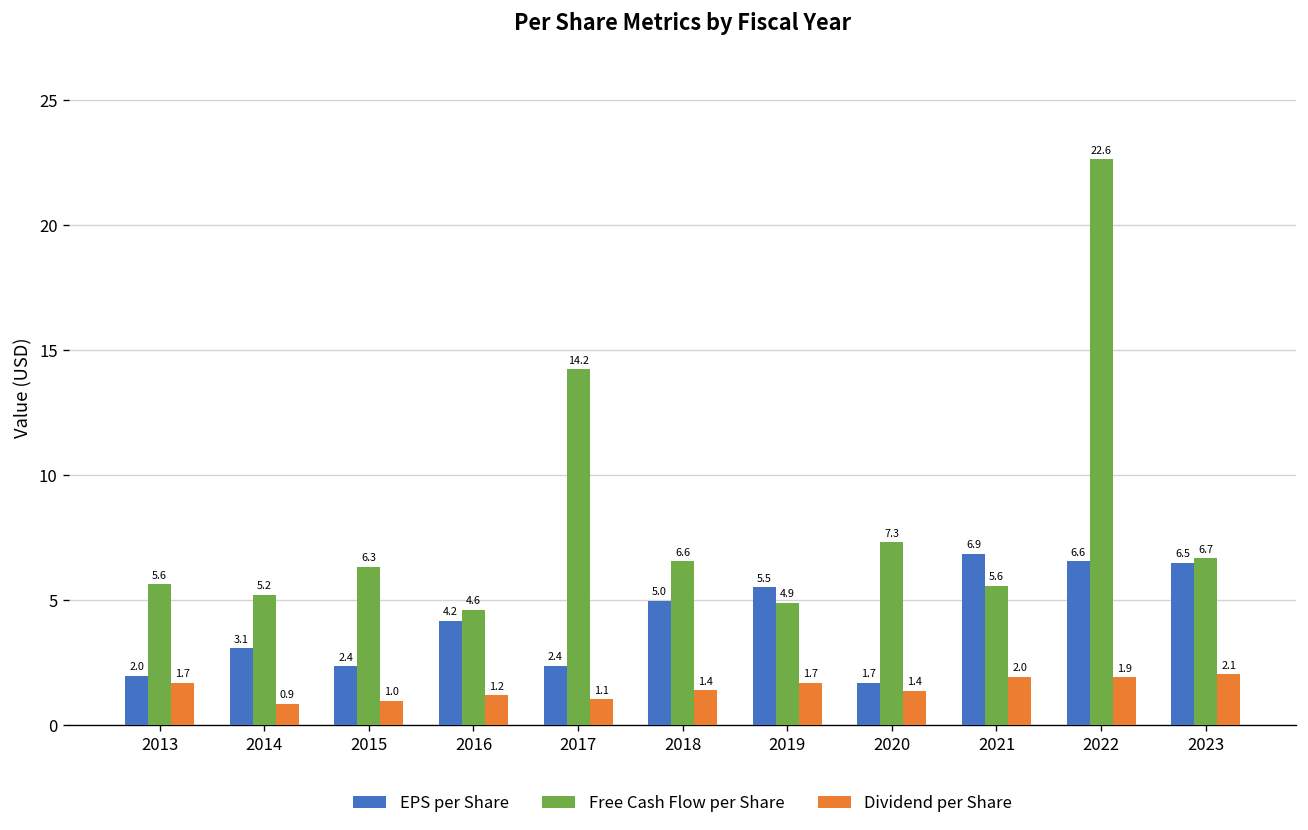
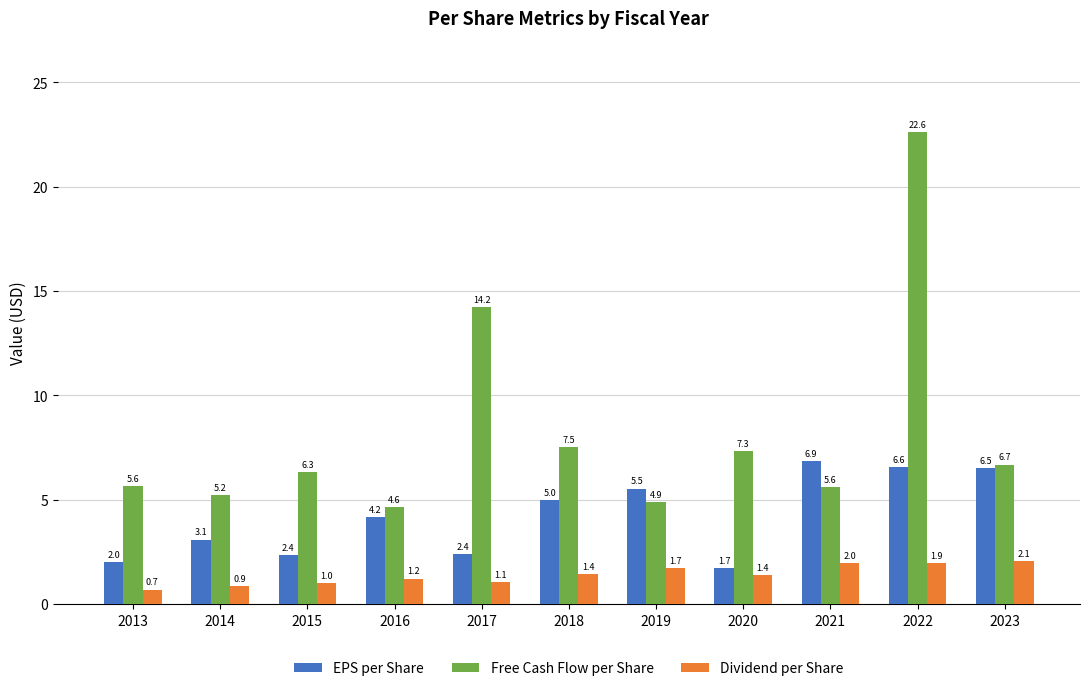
Dividend per Share, 2013: 1.7 -> 0.7
Free Cash Flow per Share, 2018: 6.6 -> 7.5
